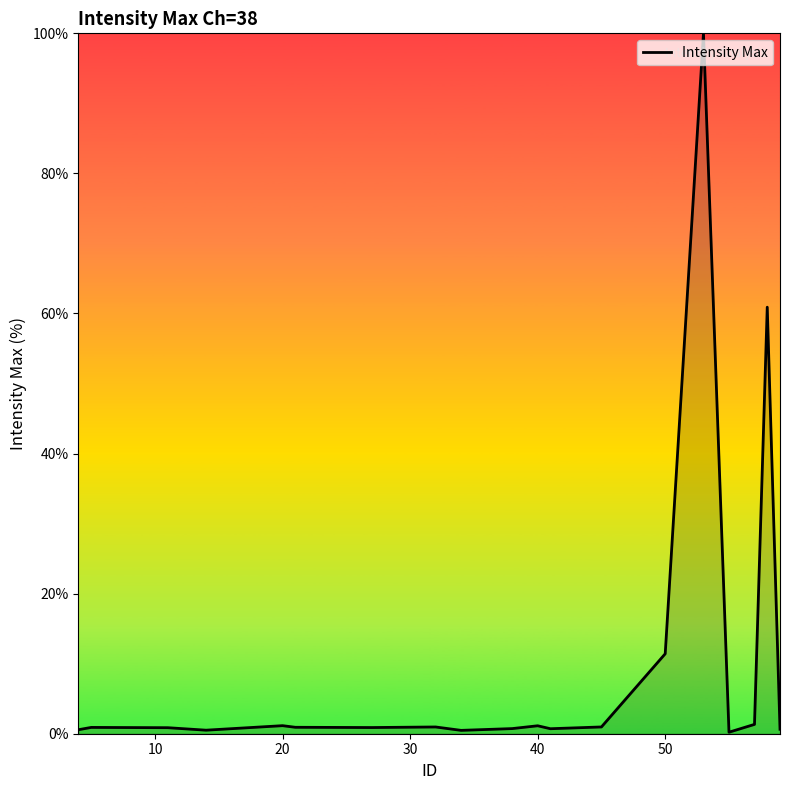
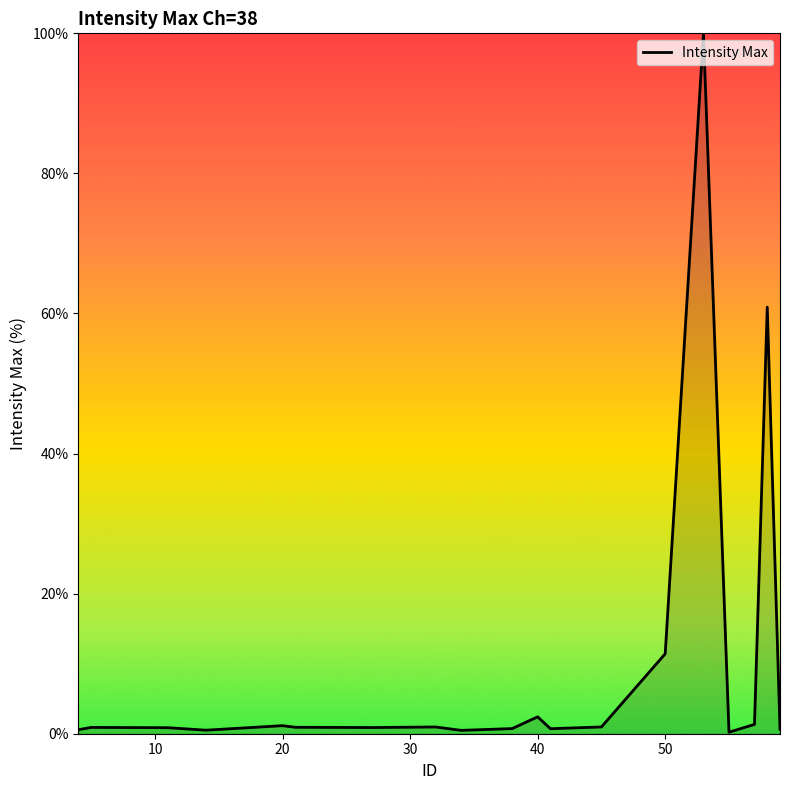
40: 1% -> 2%
